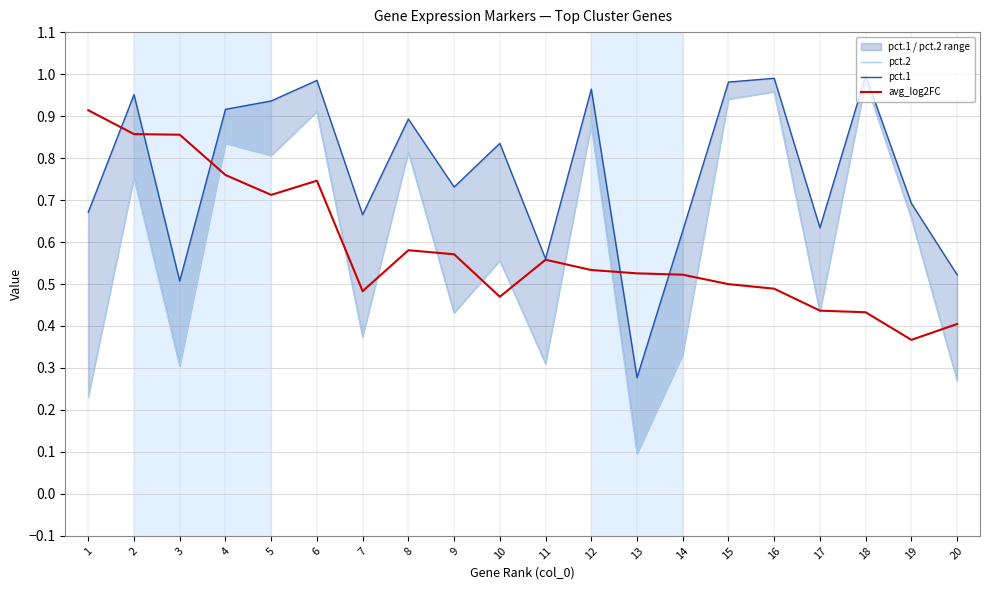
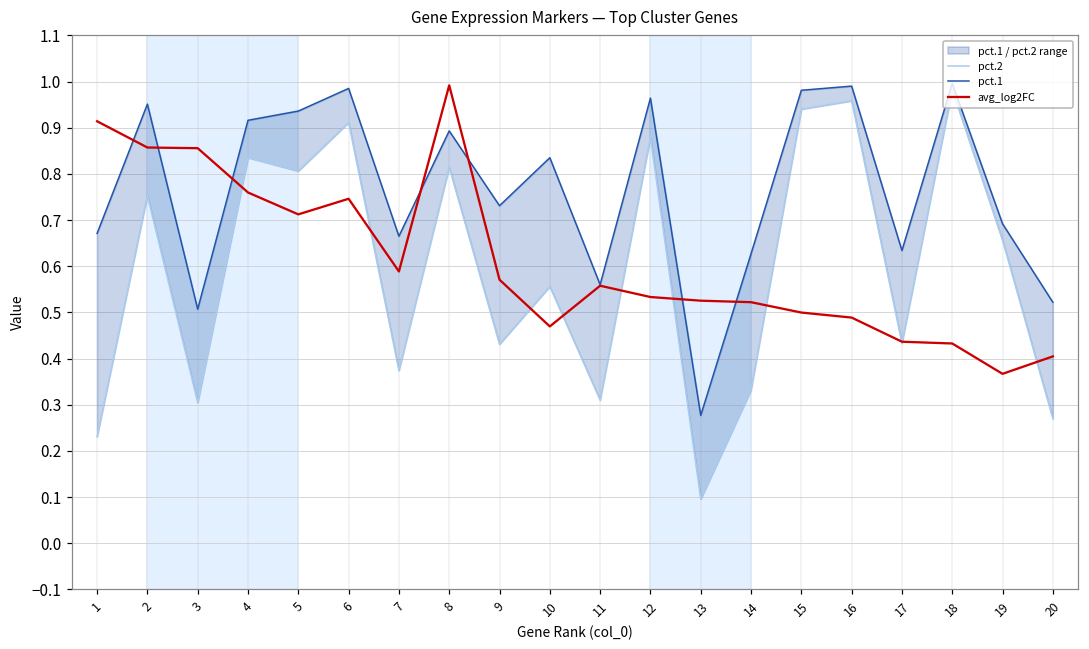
avg_log2FC, 7: 0.48 -> 0.59
avg_log2FC, 8: 0.58 -> 0.99
